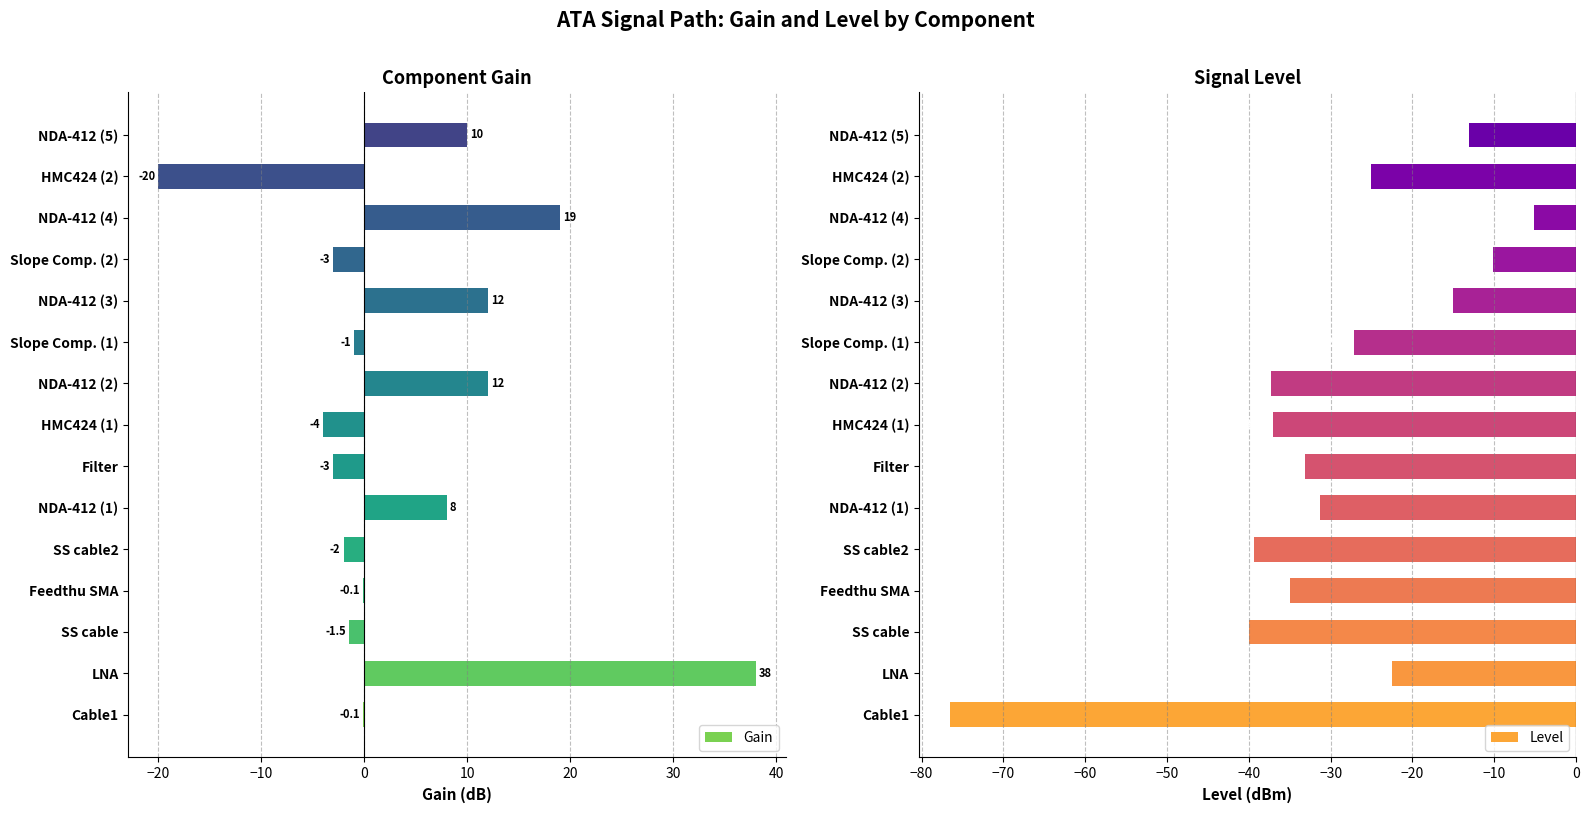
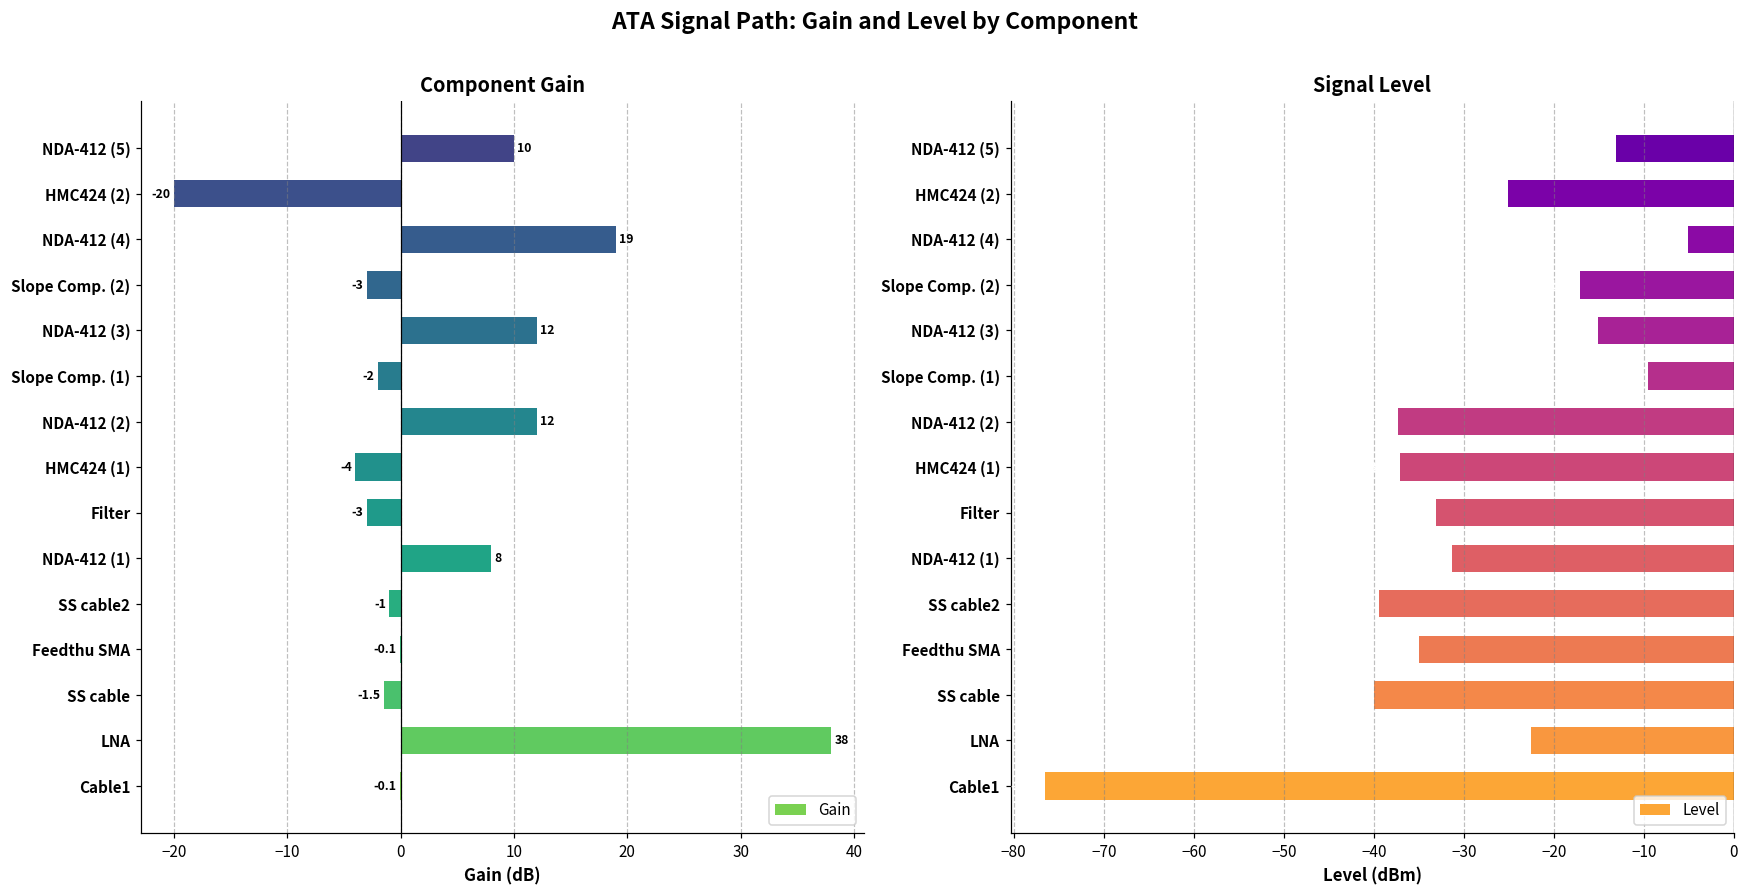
Component Gain, Slope Comp. (1): -1 -> -2
Component Gain, SS cable2: -2 -> -1
Signal Level, Slope Comp. (2): -10 -> -17
Signal Level, Slope Comp. (1): -27 -> -10
